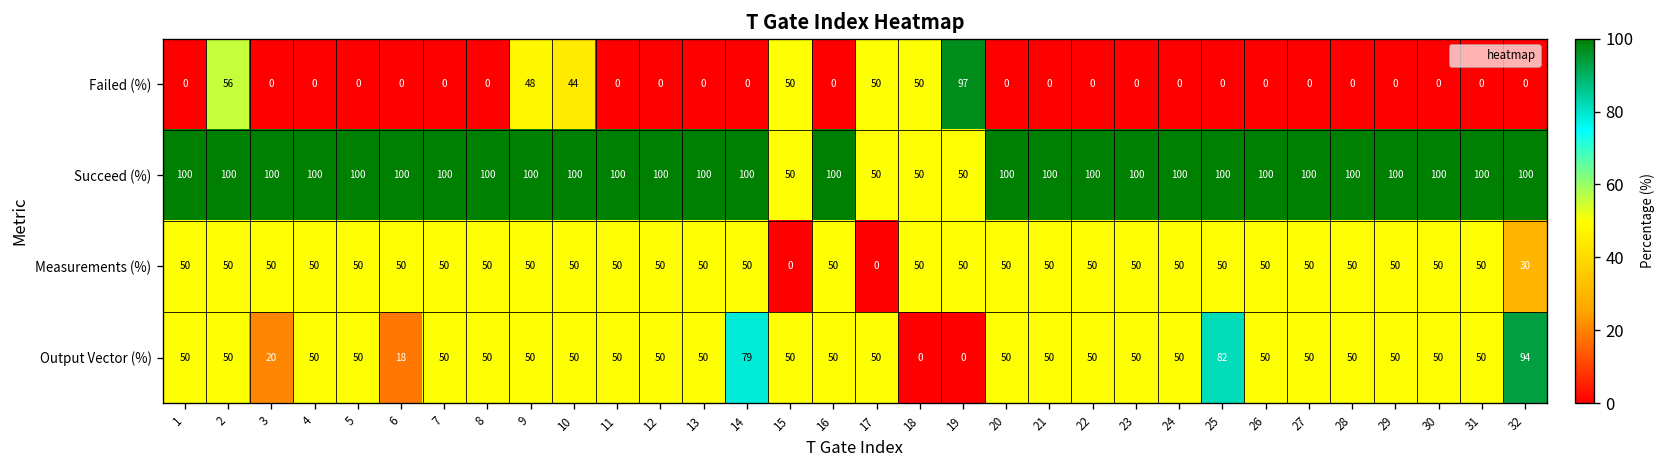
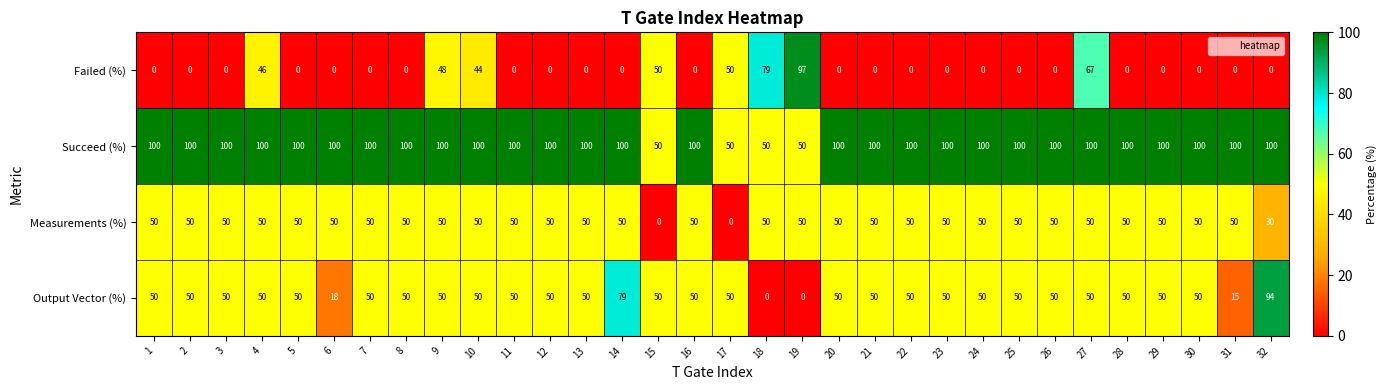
Failed (%), 2: 56 -> 0
Failed (%), 4: 0 -> 46
Failed (%), 18: 50 -> 79
Failed (%), 27: 0 -> 67
Output Vector (%), 3: 20 -> 50
Output Vector (%), 25: 82 -> 50
Output Vector (%), 31: 50 -> 15
